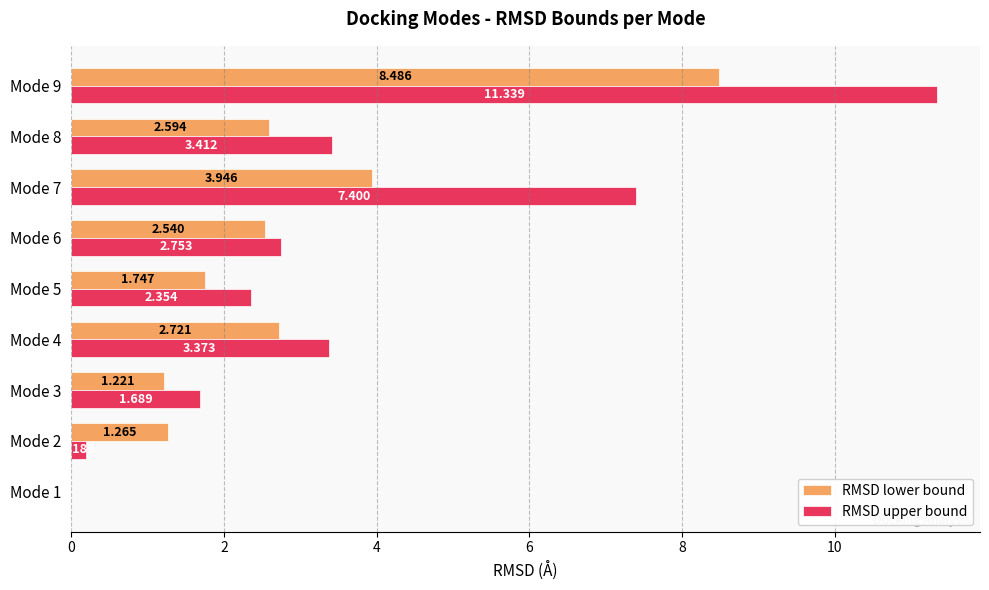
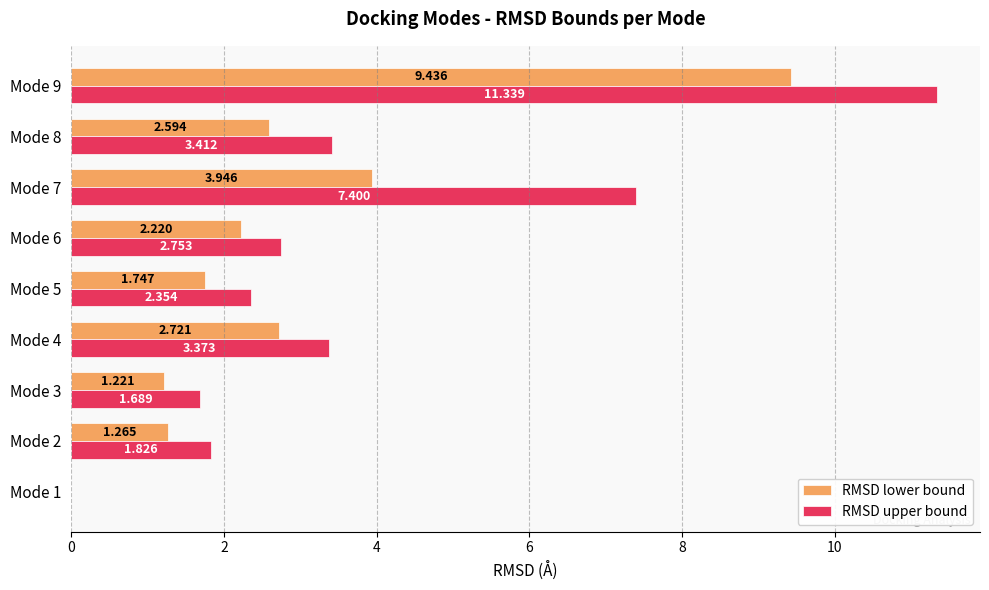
RMSD lower bound, Mode 9: 8.486 -> 9.436
RMSD lower bound, Mode 6: 2.540 -> 2.220
RMSD upper bound, Mode 2: 0.2 -> 1.8
